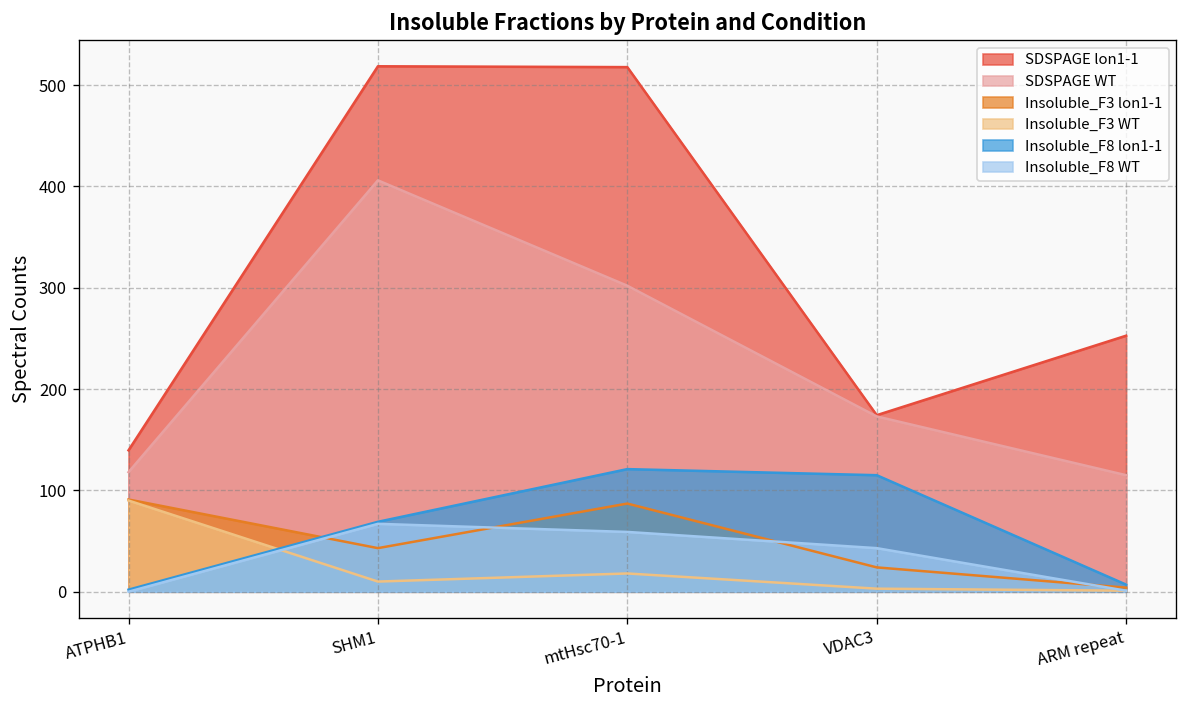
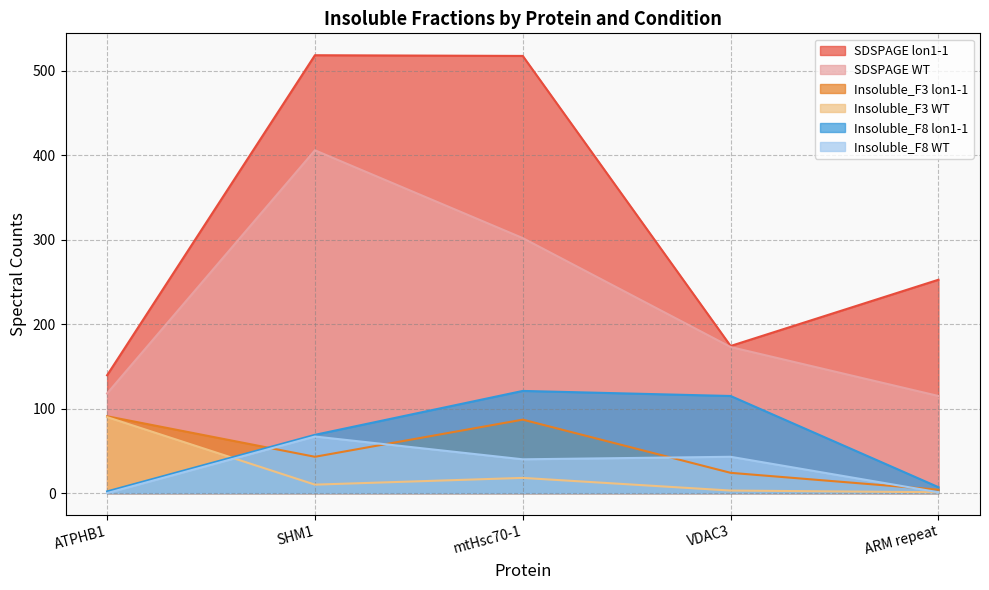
Insoluble_F8 WT, mtHsc70-1: 60 -> 40
